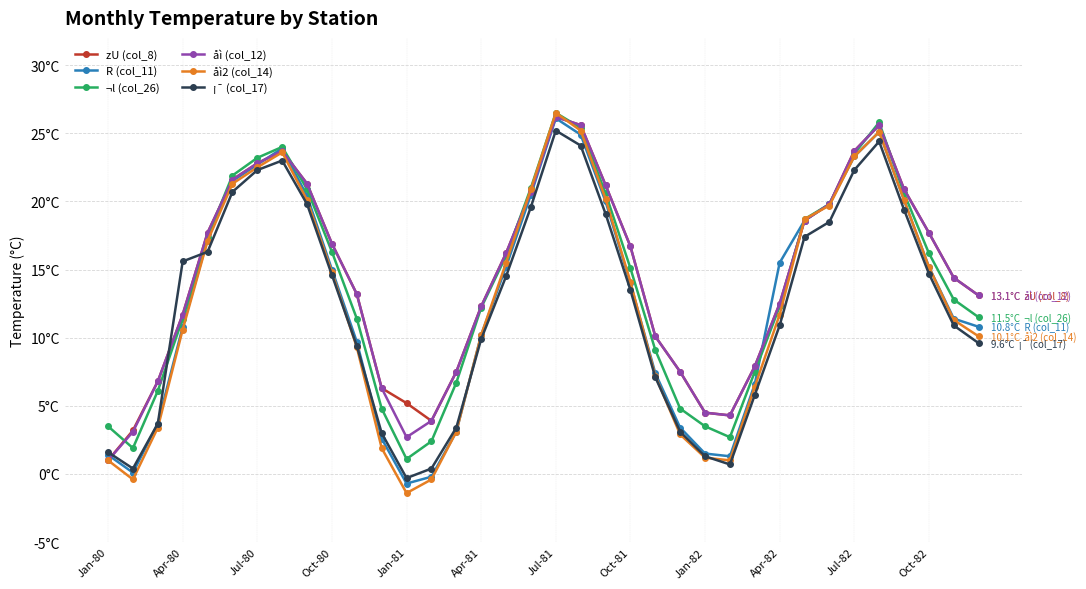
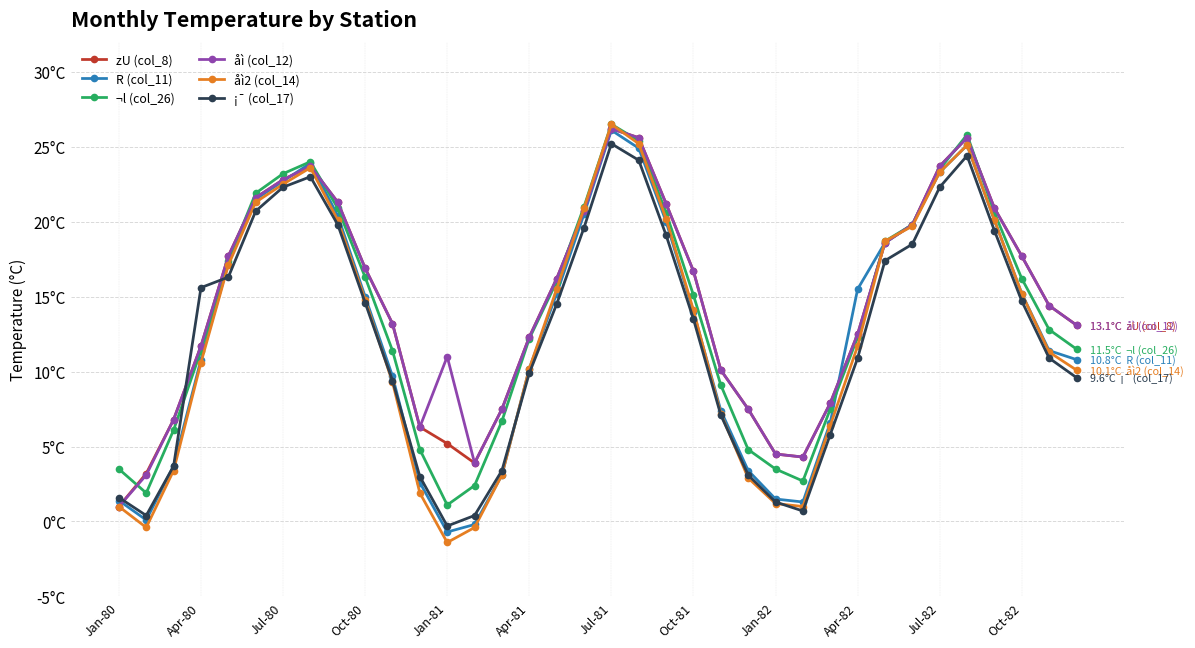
åì (col_12), Jan-81: 2.7°C -> 11.0°C
